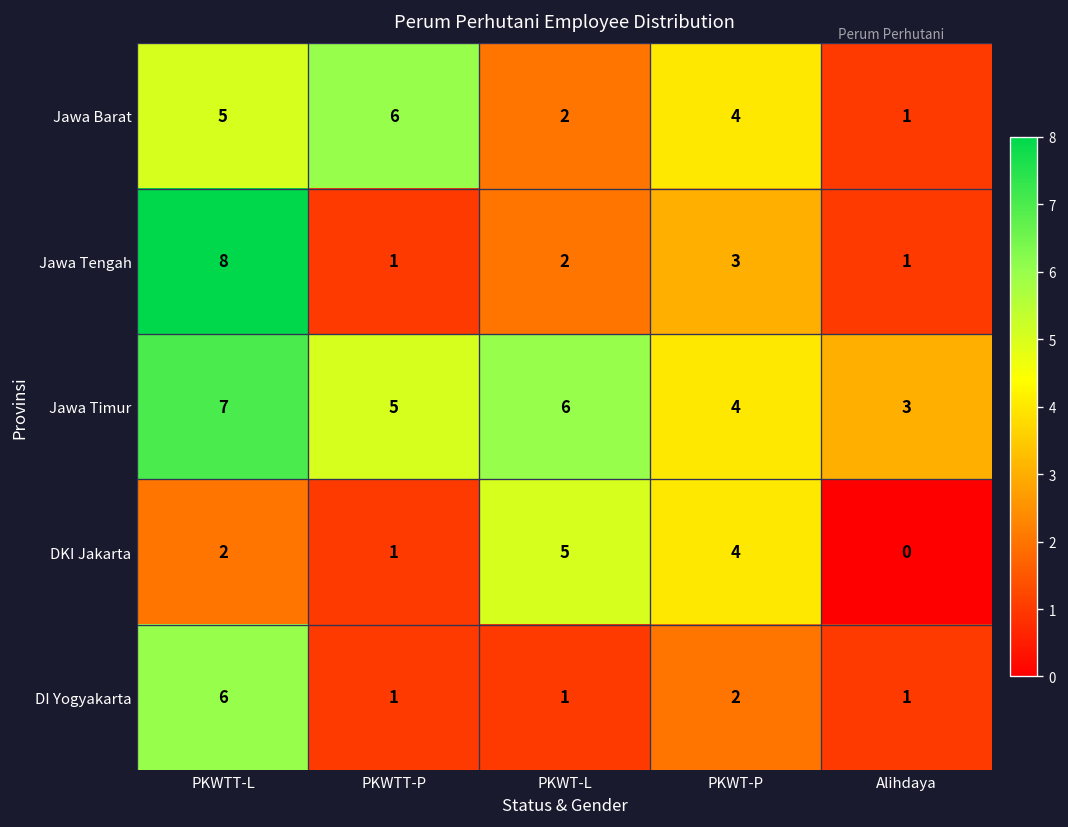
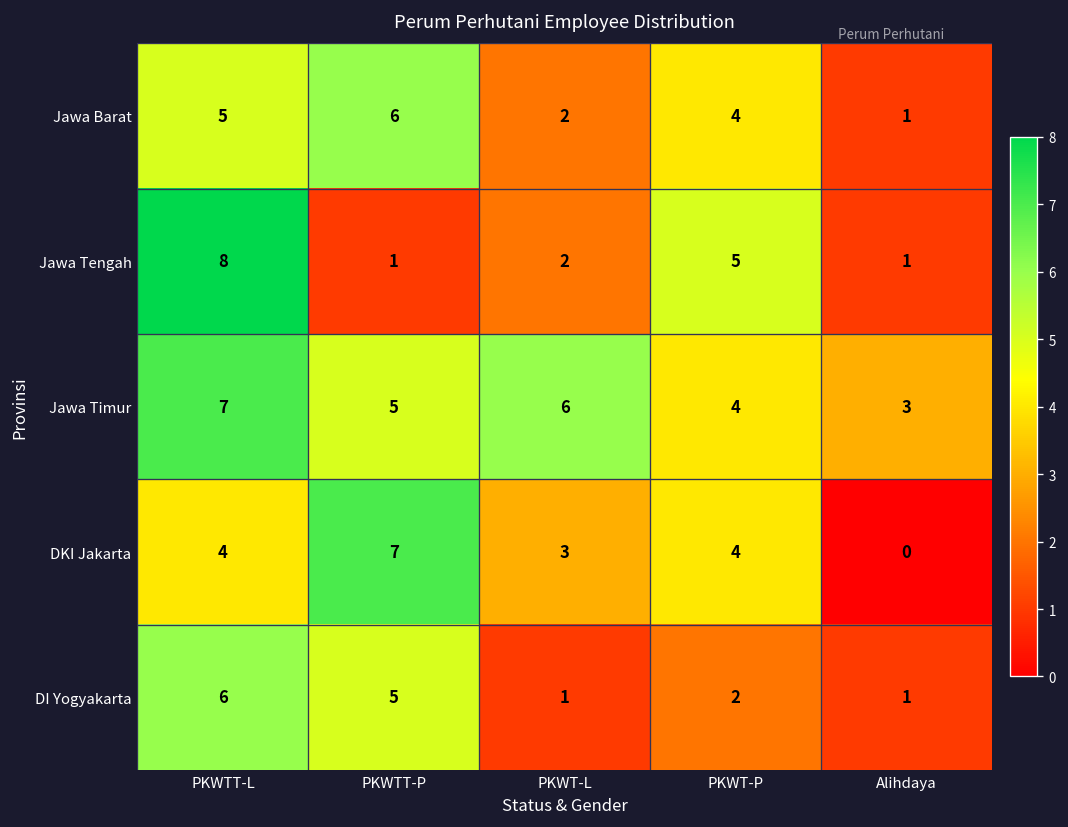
Jawa Tengah, PKWT-P: 3 -> 5
DKI Jakarta, PKWTT-L: 2 -> 4
DKI Jakarta, PKWTT-P: 1 -> 7
DKI Jakarta, PKWT-L: 5 -> 3
DI Yogyakarta, PKWTT-P: 1 -> 5
